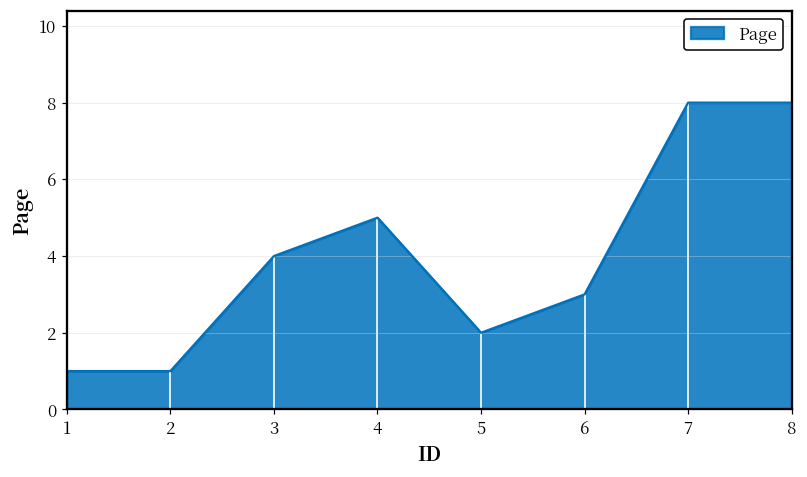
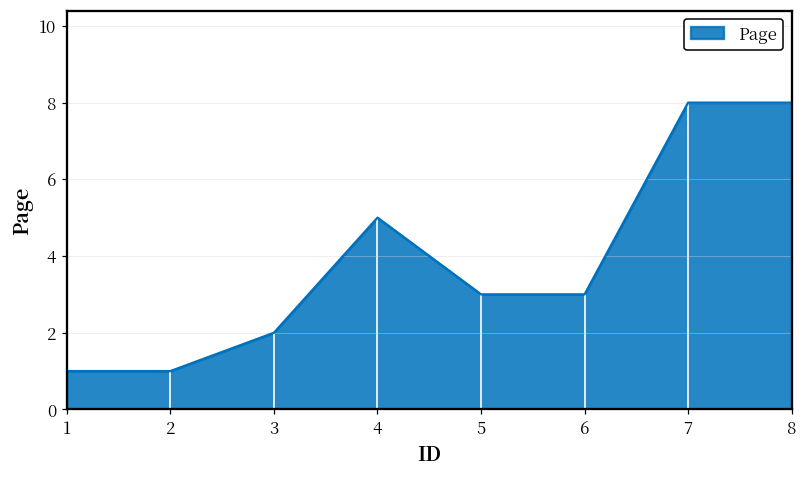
3: 4 -> 2
5: 2 -> 3
